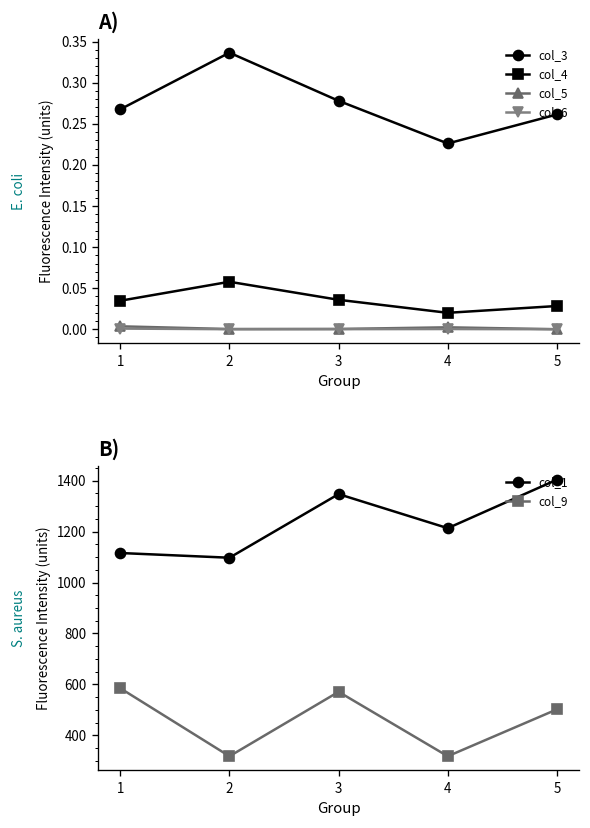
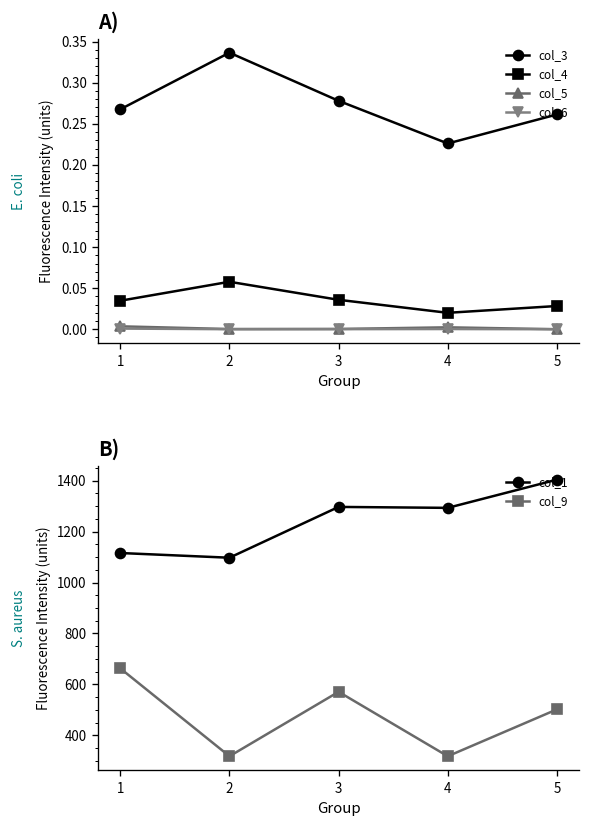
B), col_9, 1: 590 -> 660
B), col_1, 3: 1350 -> 1300
B), col_1, 4: 1210 -> 1290
